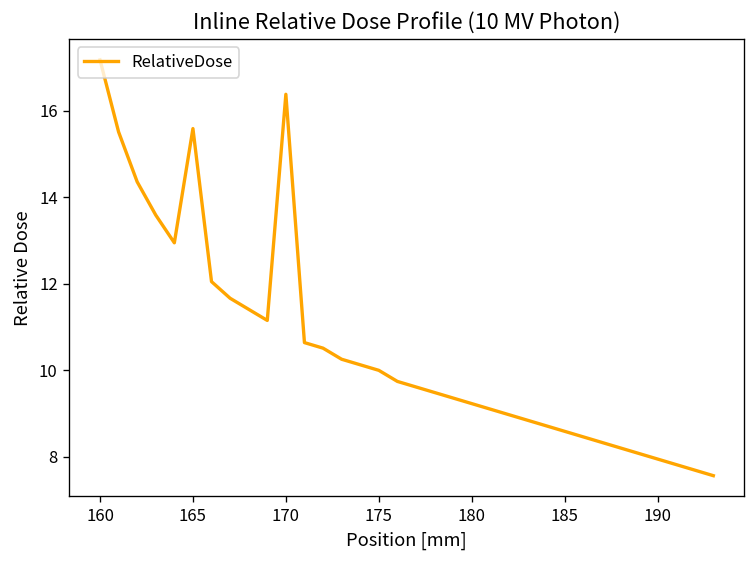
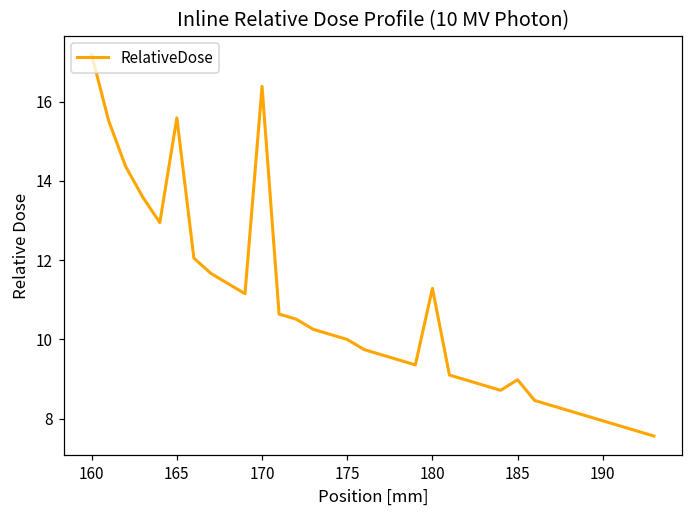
180: 9.2 -> 11.3
185: 8.6 -> 9.0
